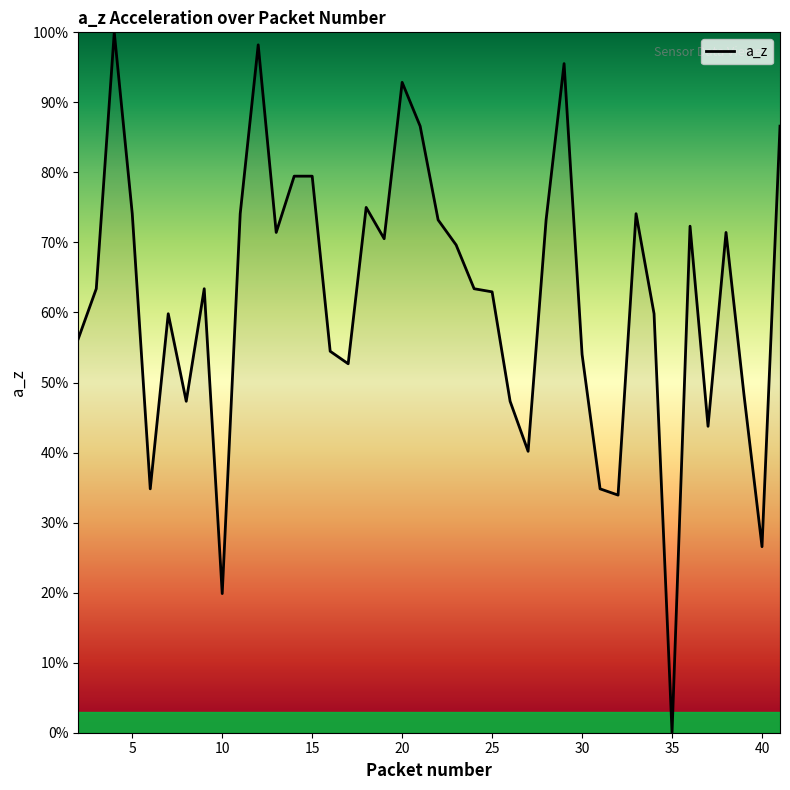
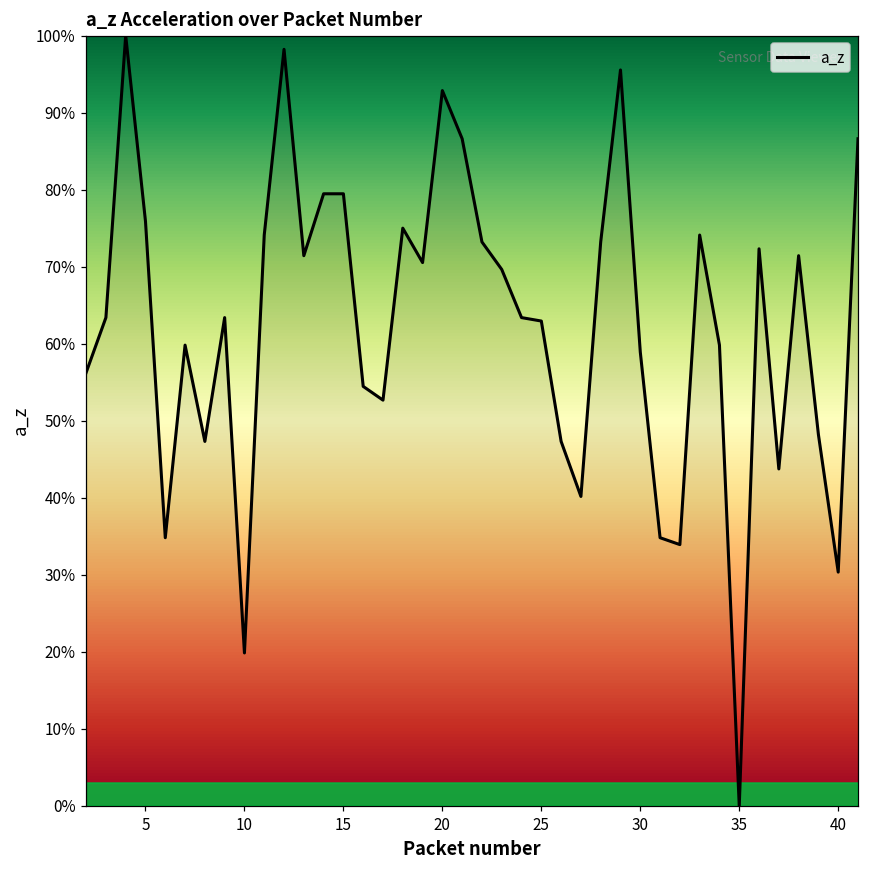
5: 74% -> 76%
30: 54% -> 59%
40: 27% -> 30%
